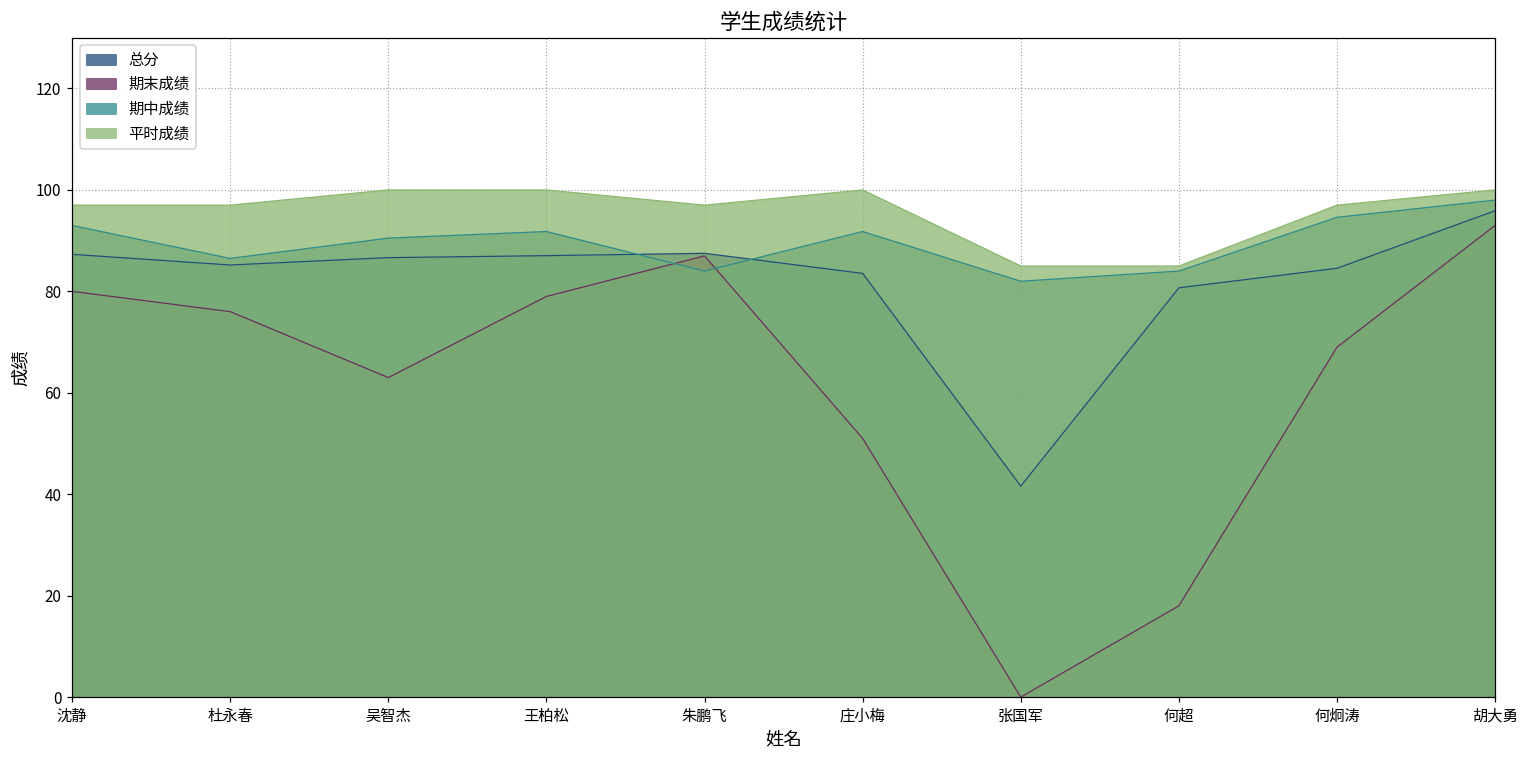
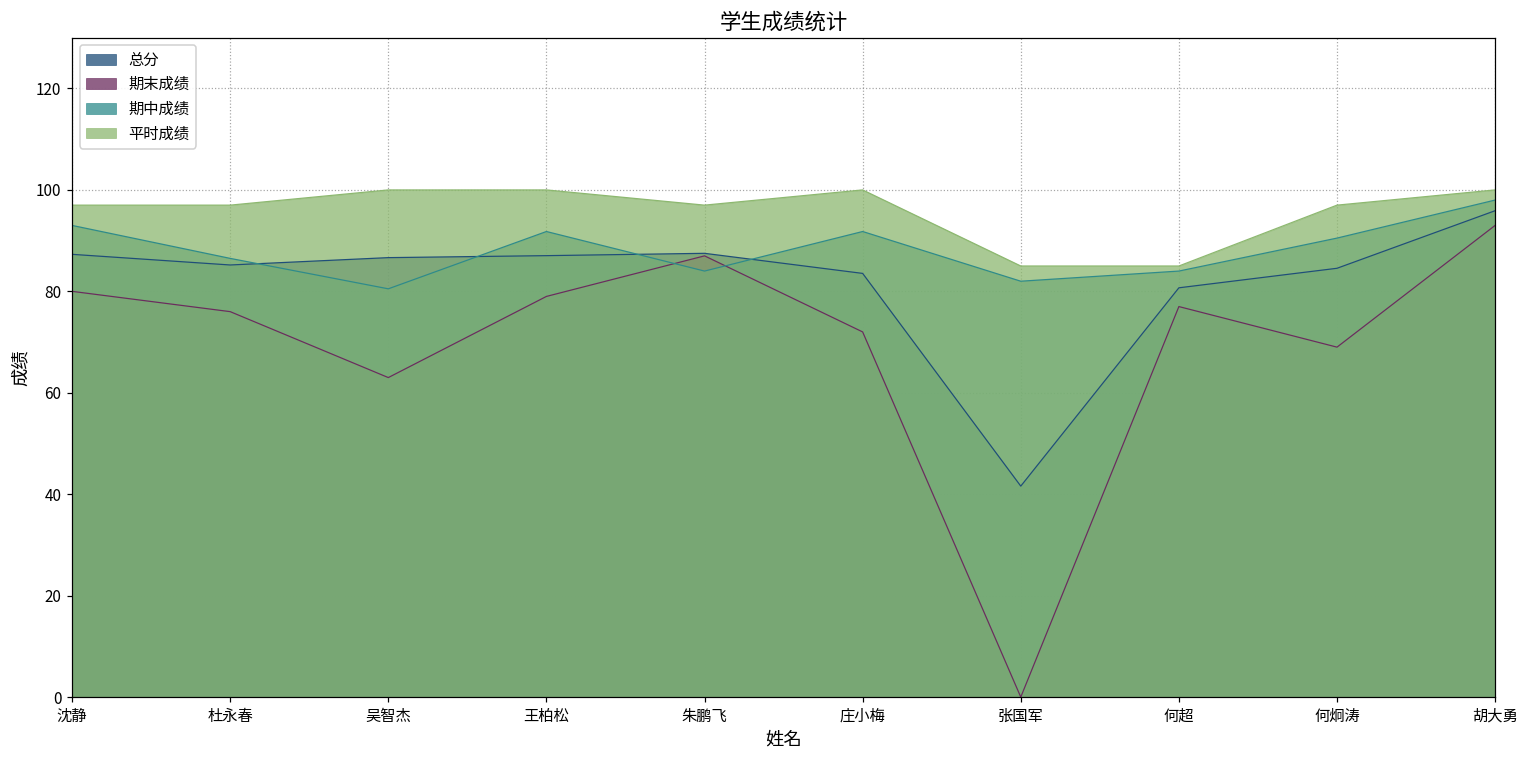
期中成绩, 吴智杰: 91 -> 81
期末成绩, 庄小梅: 51 -> 72
期末成绩, 何超: 18 -> 77
期中成绩, 何炯涛: 95 -> 91
